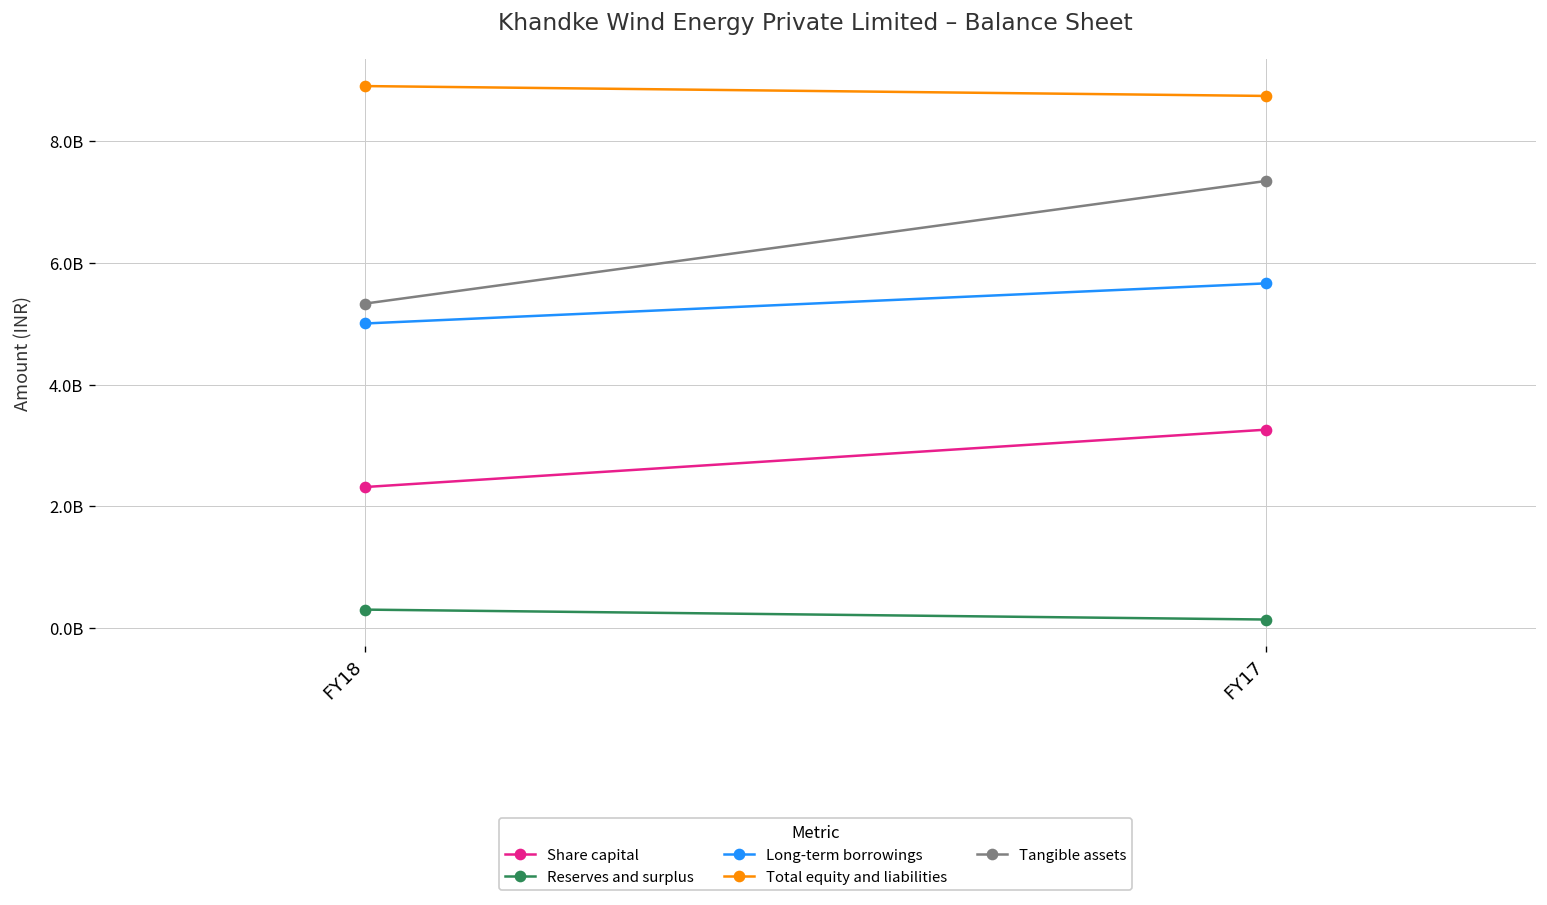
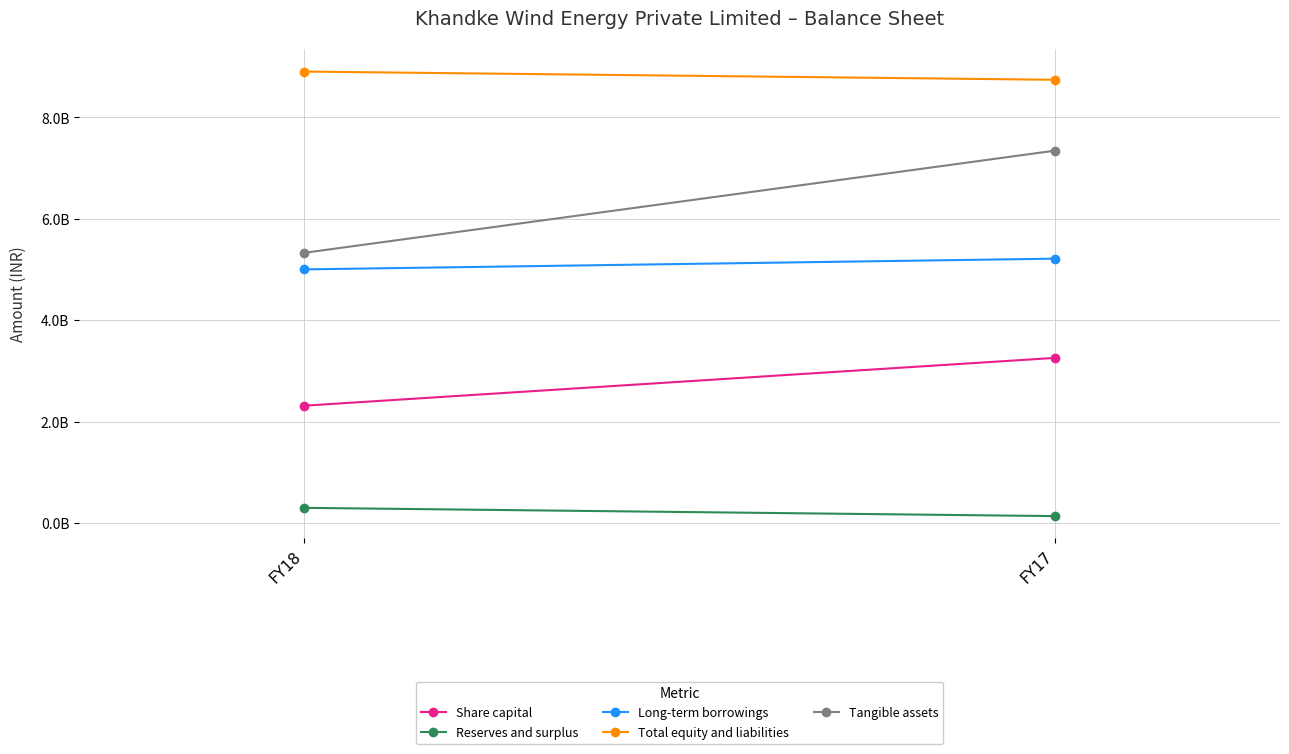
Long-term borrowings, FY17: 5700000000 -> 5200000000
